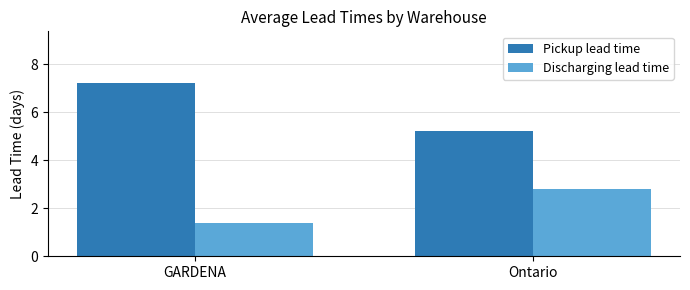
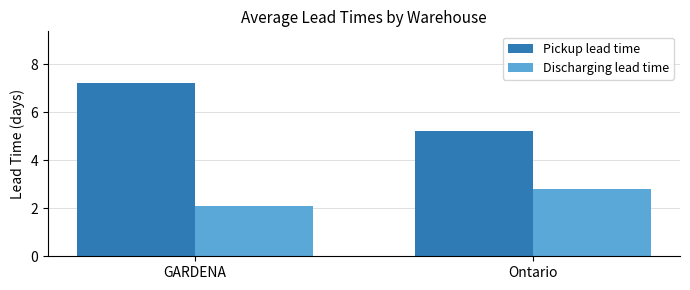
Discharging lead time, GARDENA: 1.4 -> 2.1
